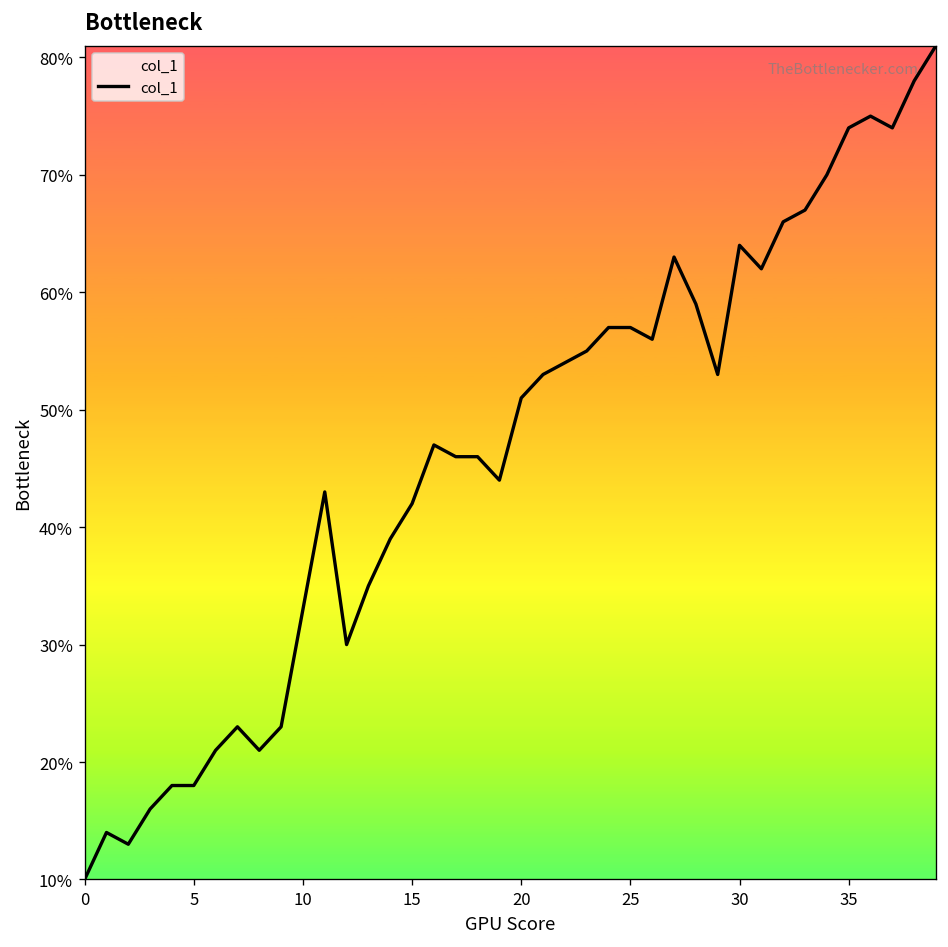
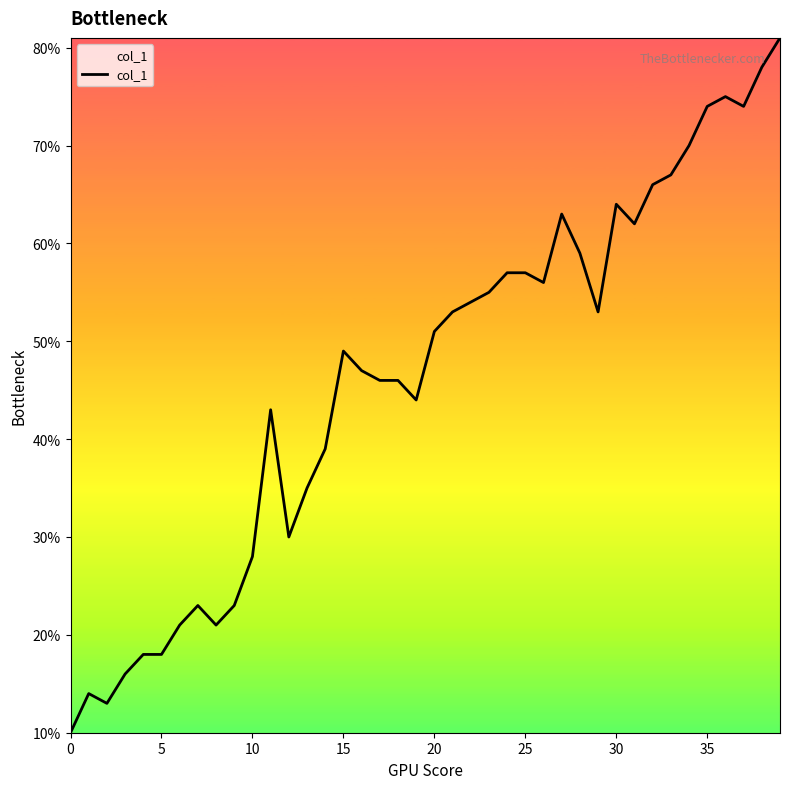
10: 33% -> 28%
15: 42% -> 49%
